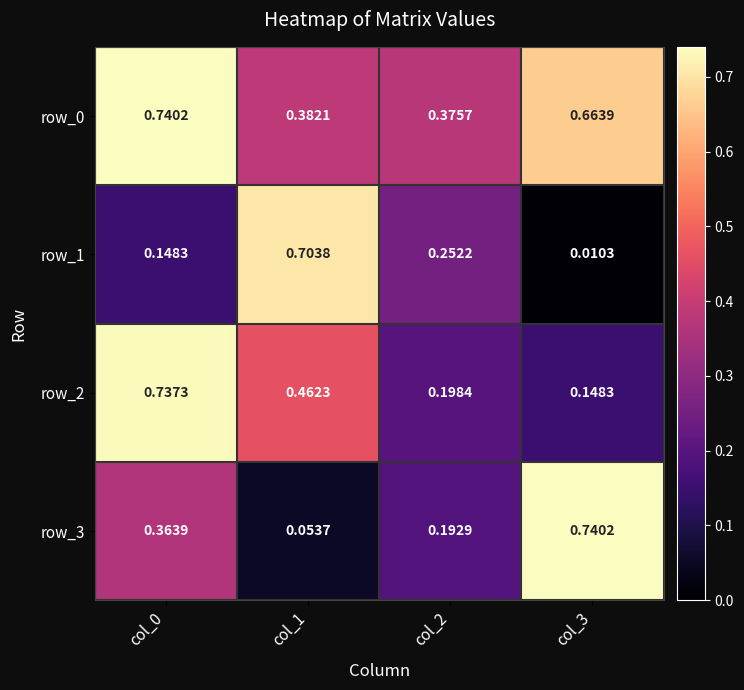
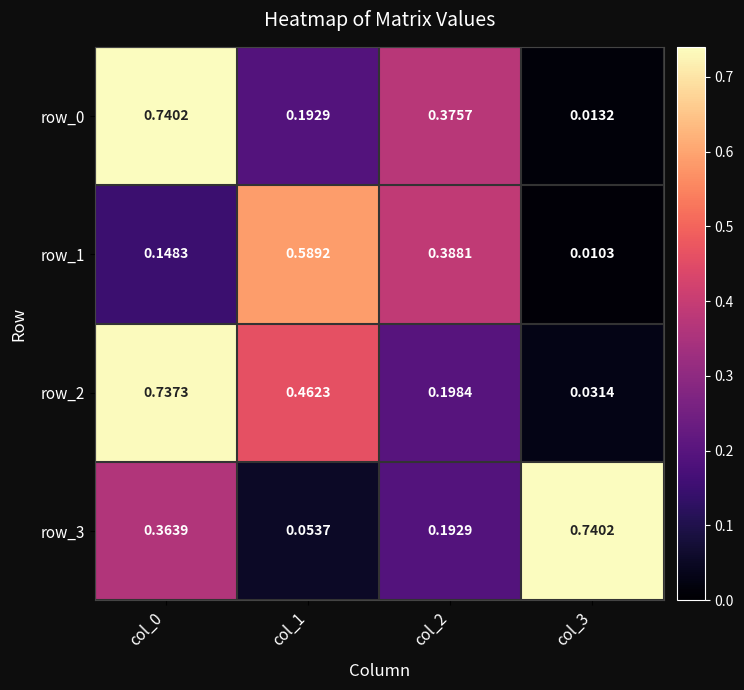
row_0, col_1: 0.3821 -> 0.1929
row_0, col_3: 0.6639 -> 0.0132
row_1, col_1: 0.7038 -> 0.5892
row_1, col_2: 0.2522 -> 0.3881
row_2, col_3: 0.1483 -> 0.0314
